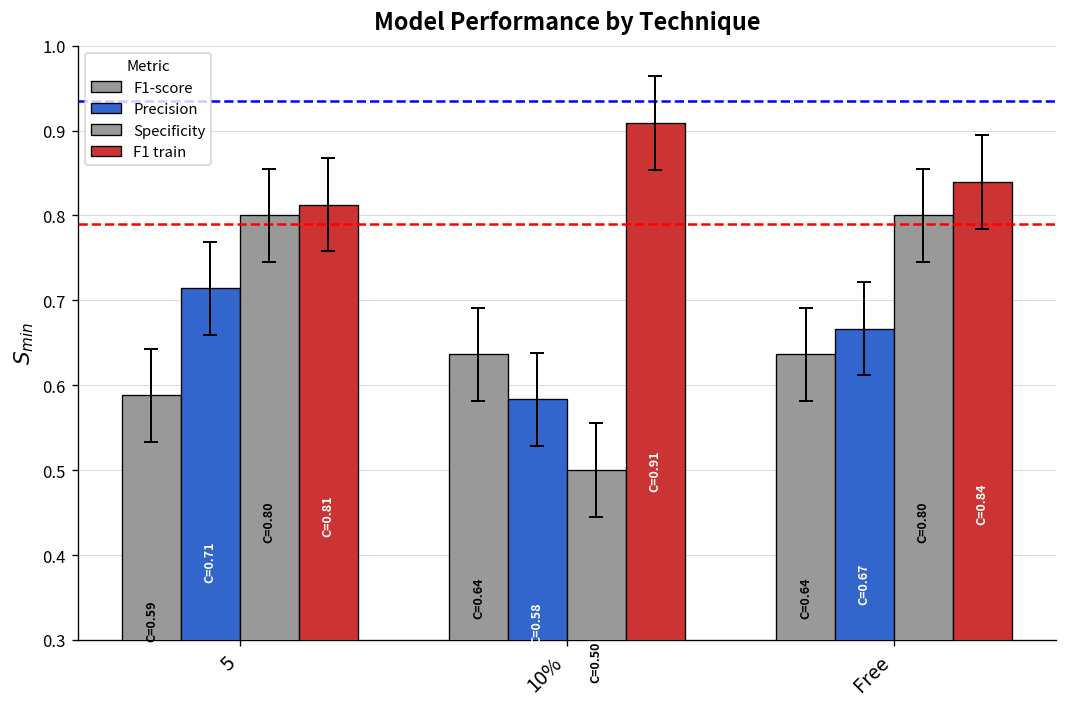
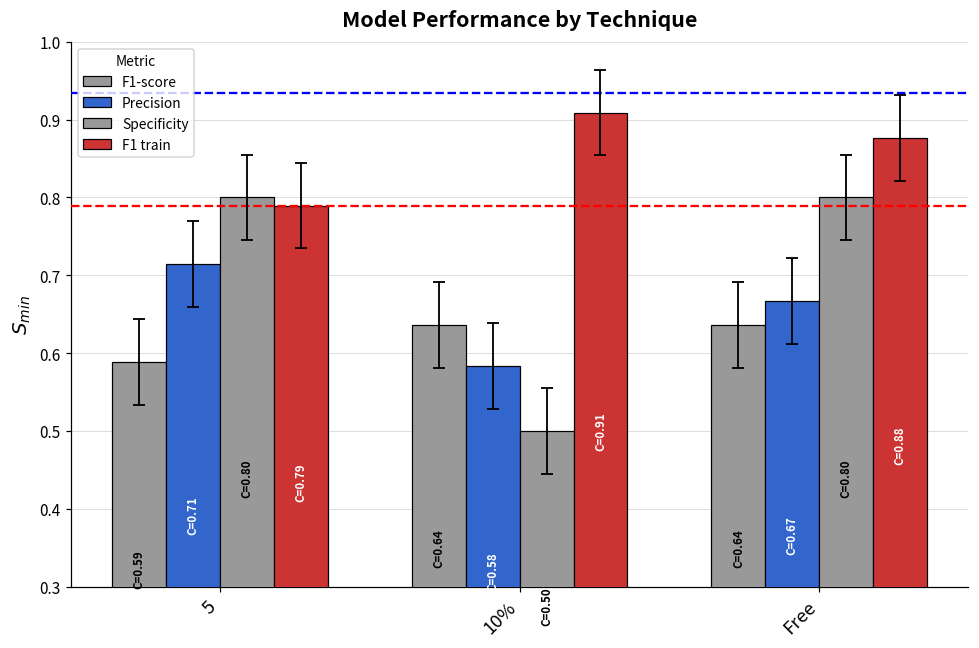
F1 train, 5: 0.81 -> 0.79
F1 train, Free: 0.84 -> 0.88
